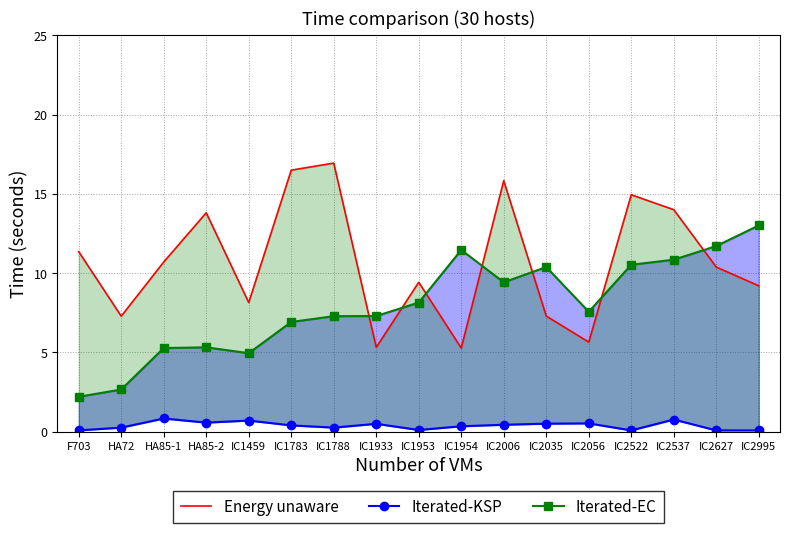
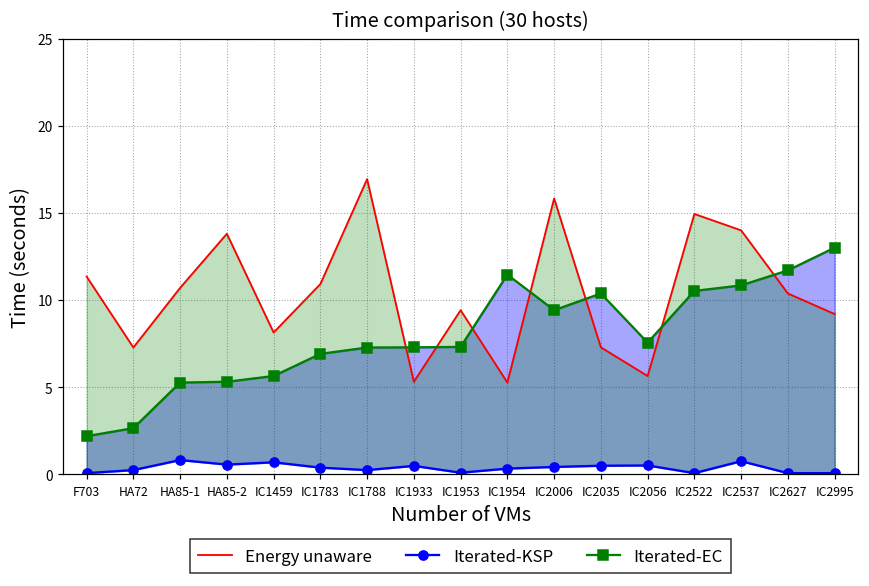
Iterated-EC, IC1459: 4.9 -> 5.6
Energy unaware, IC1783: 16.5 -> 10.9
Iterated-EC, IC1953: 8.1 -> 7.3
